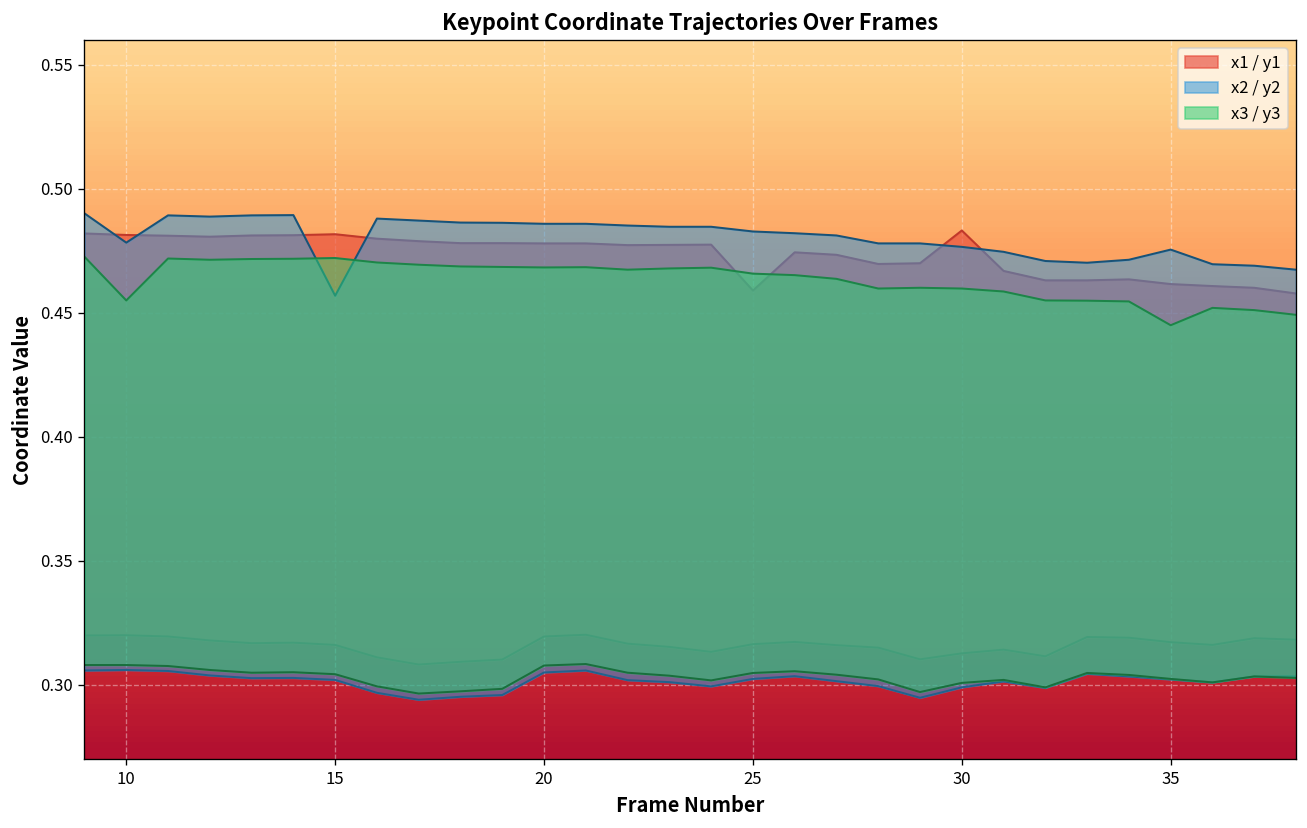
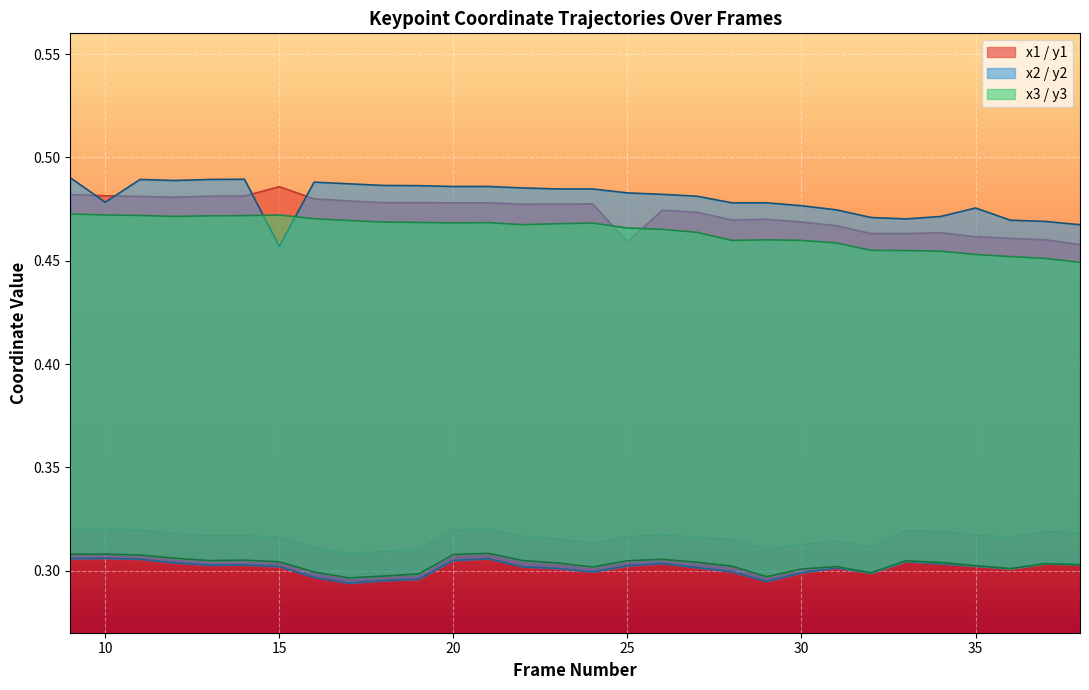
x3 / y3, 10: 0.455 -> 0.472
x1 / y1, 15: 0.482 -> 0.486
x1 / y1, 30: 0.483 -> 0.469
x3 / y3, 35: 0.445 -> 0.453
